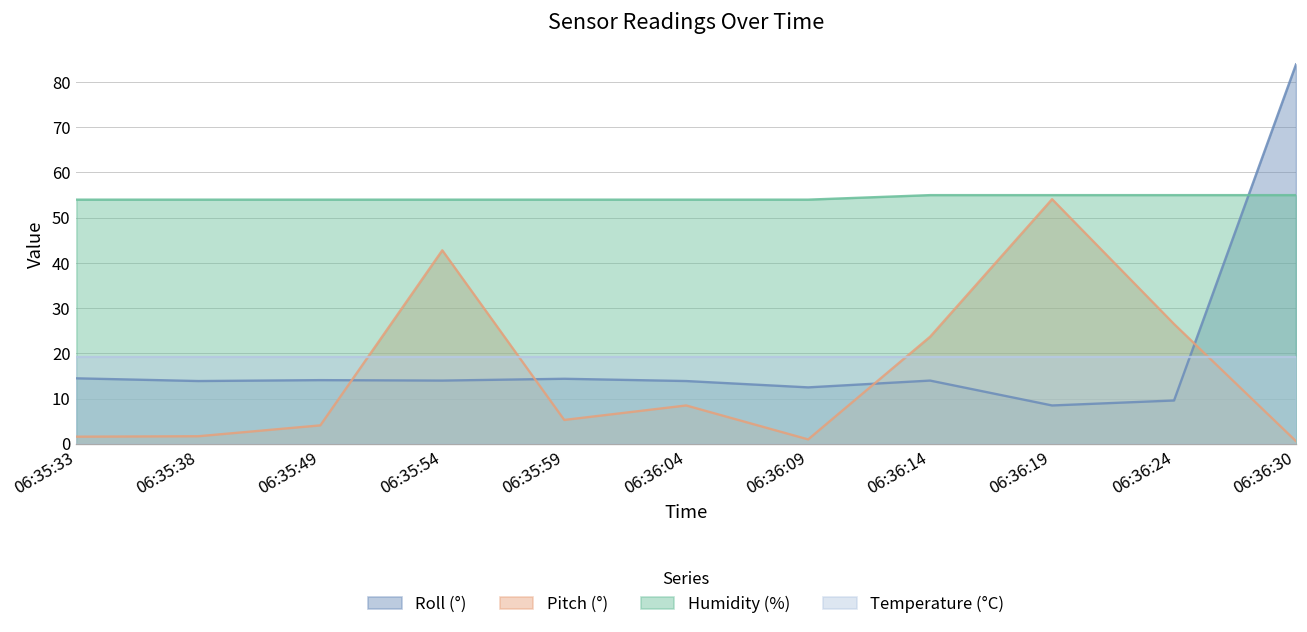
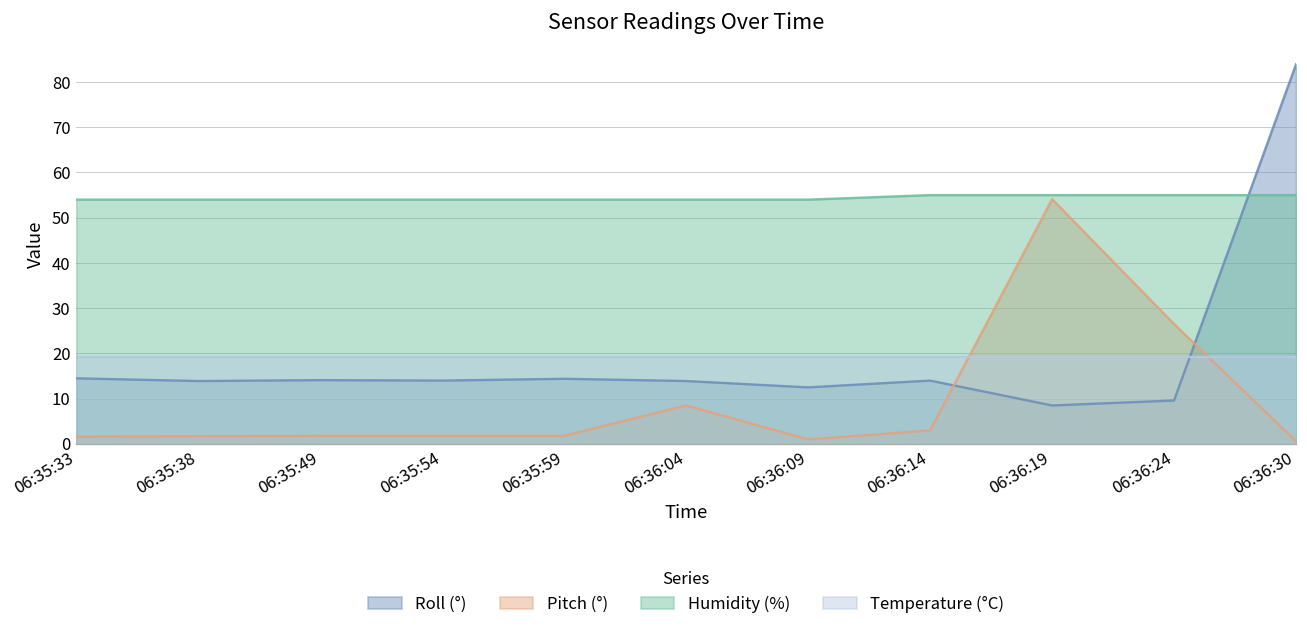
Pitch (°), 06:35:49: 4 -> 2
Pitch (°), 06:35:54: 43 -> 2
Pitch (°), 06:35:59: 5 -> 2
Pitch (°), 06:36:14: 24 -> 3
